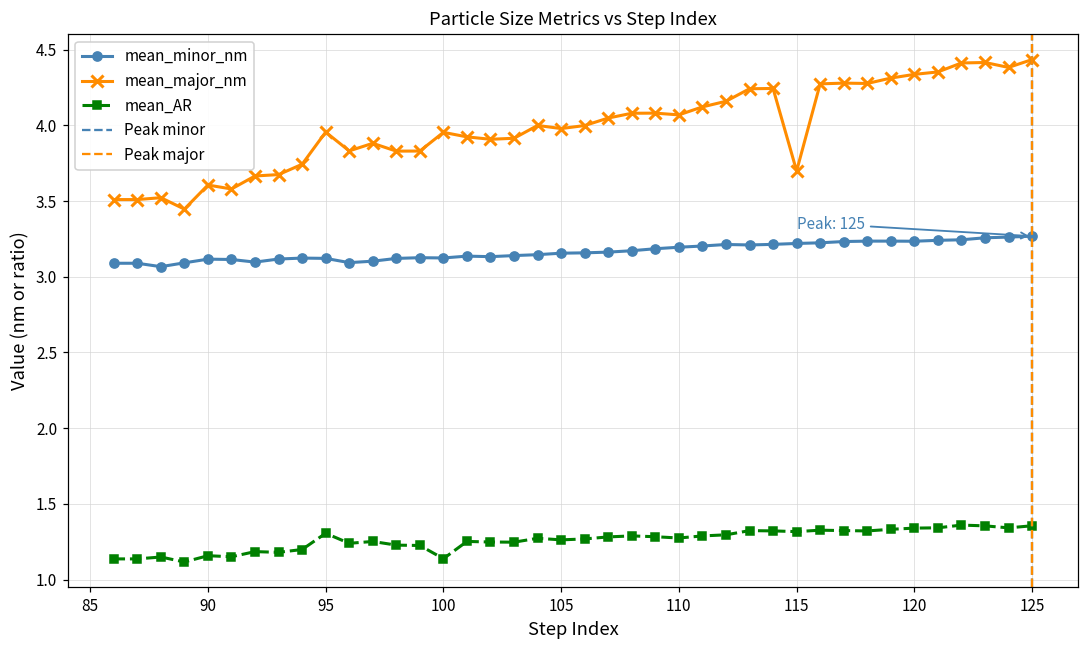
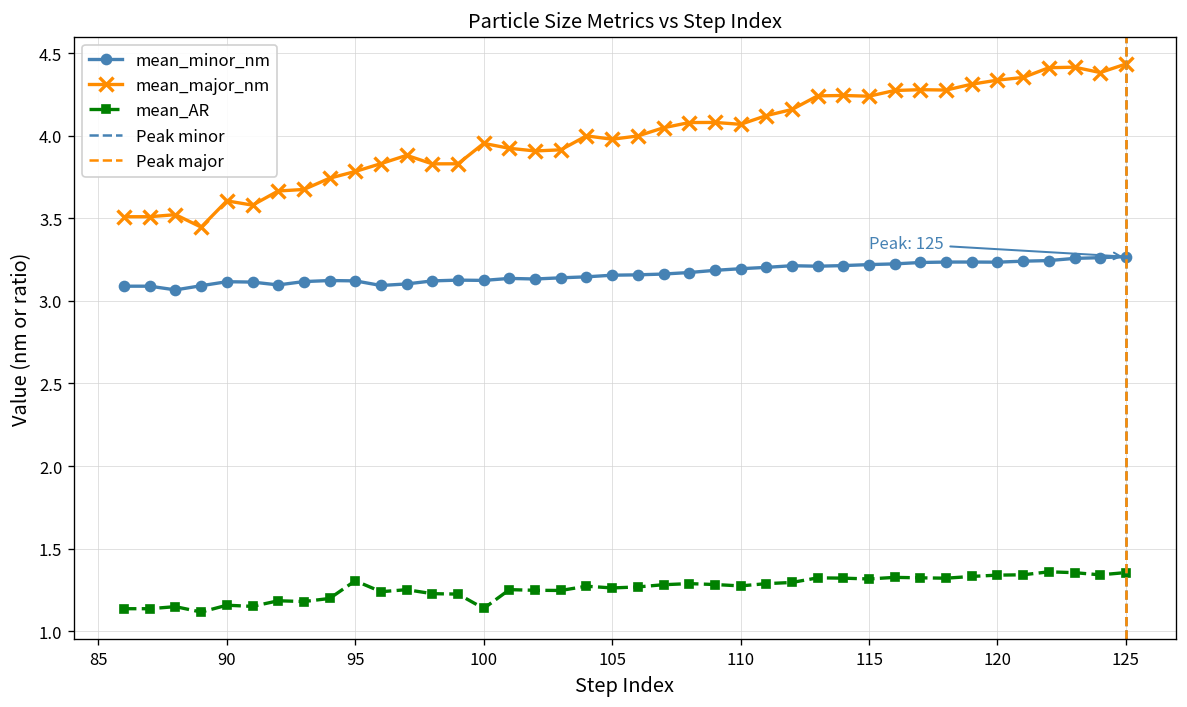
mean_major_nm, 95: 3.96 -> 3.78
mean_major_nm, 115: 3.70 -> 4.24
